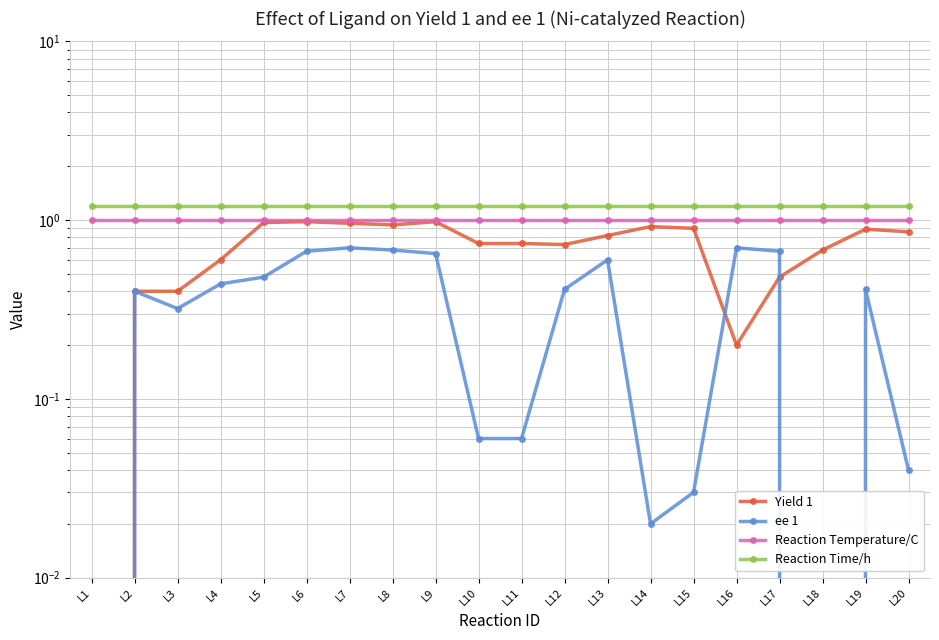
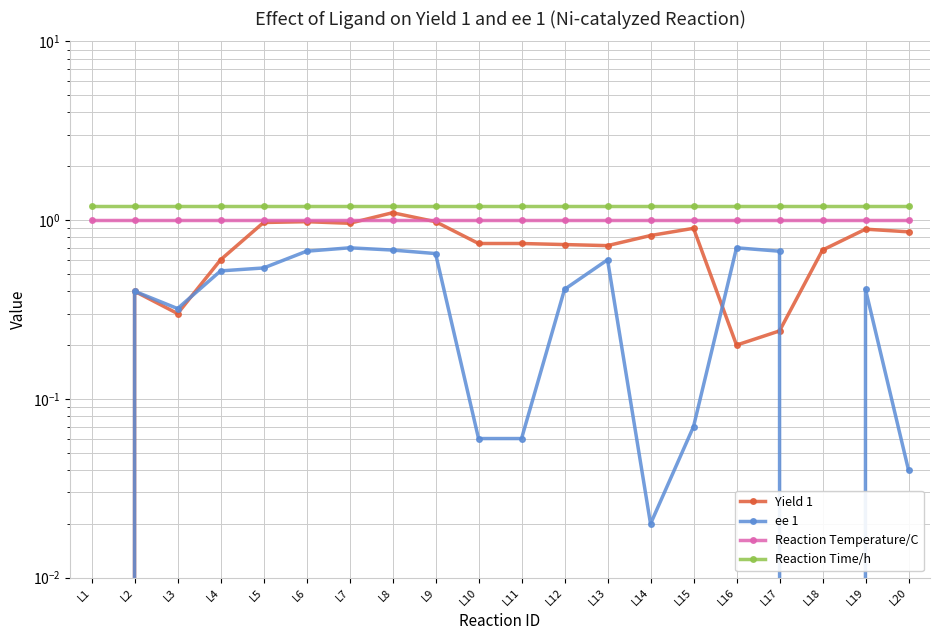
Yield 1, L3: 0.4 -> 0.3
ee 1, L4: 0.44 -> 0.52
ee 1, L5: 0.48 -> 0.54
Yield 1, L8: 0.9 -> 1.1
Yield 1, L13: 0.8 -> 0.72
Yield 1, L14: 0.9 -> 0.8
ee 1, L15: 0.03 -> 0.07
Yield 1, L17: 0.48 -> 0.24
